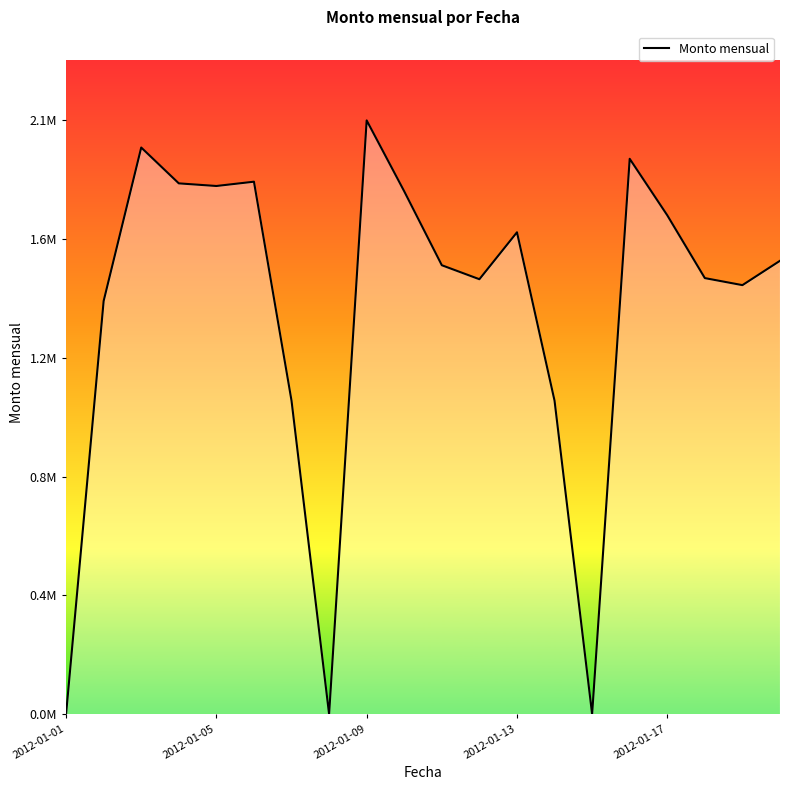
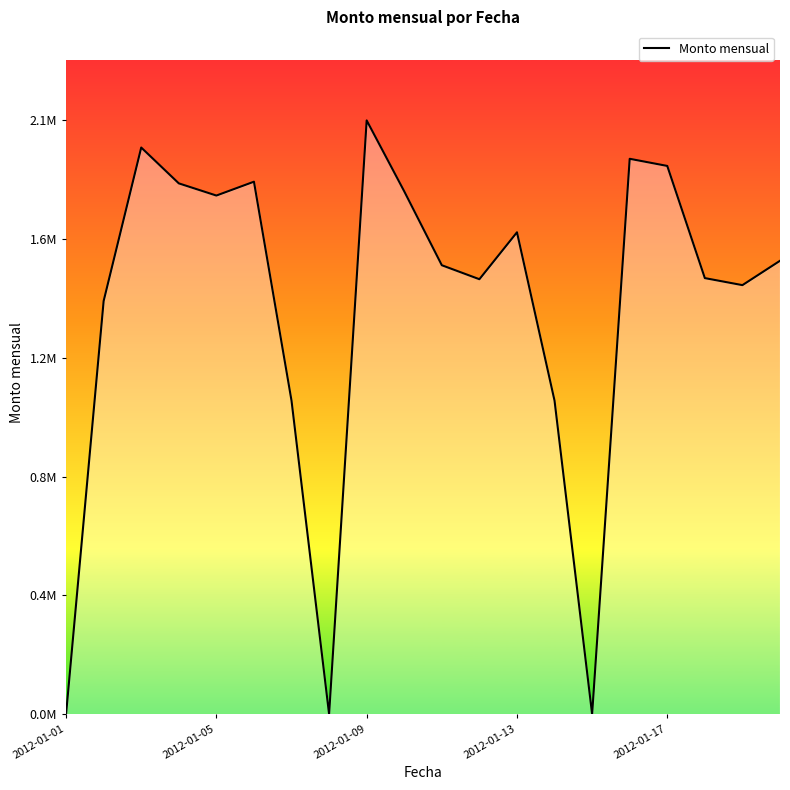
2012-01-05: 1830000 -> 1790000
2012-01-17: 1720000 -> 1900000
